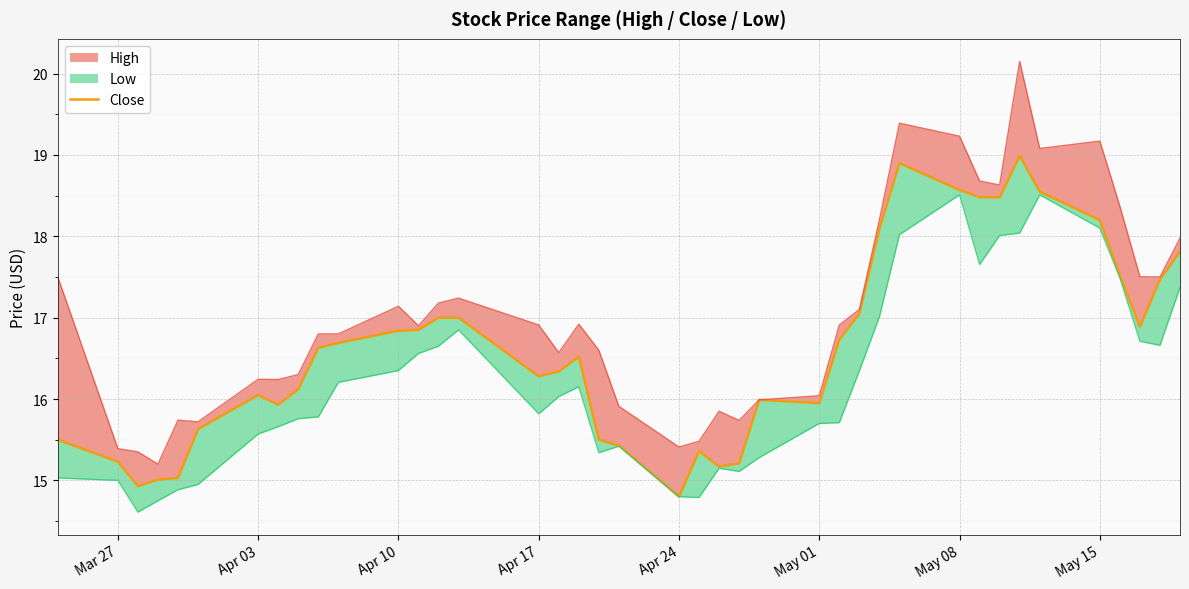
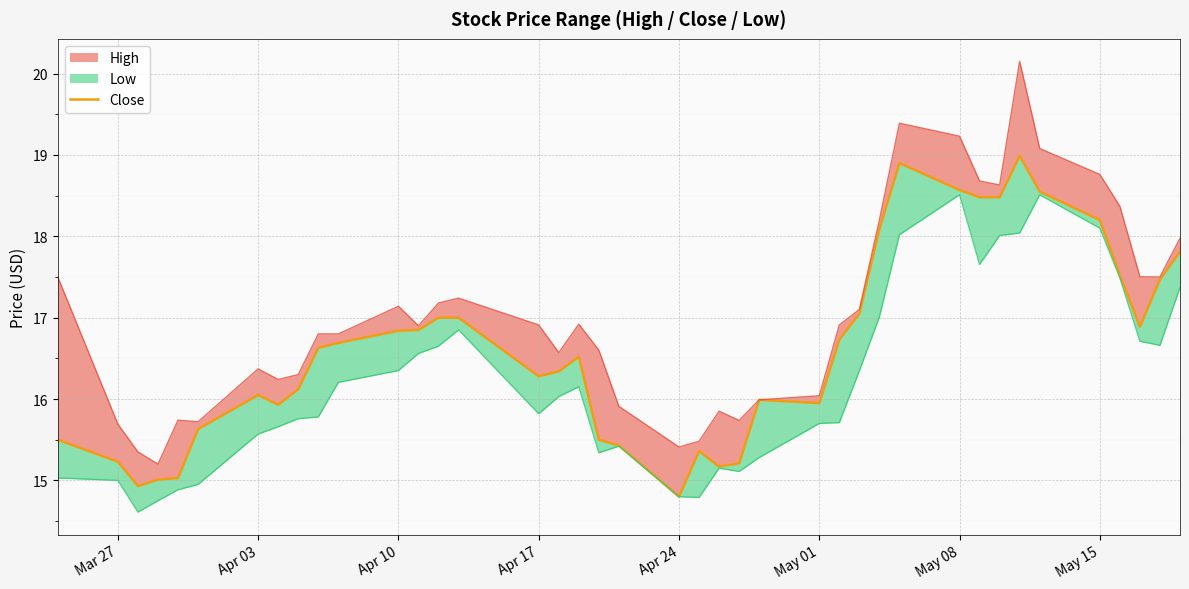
High, Mar 27: 15.4 -> 15.7
High, Apr 03: 16.2 -> 16.4
High, May 15: 19.2 -> 18.8
